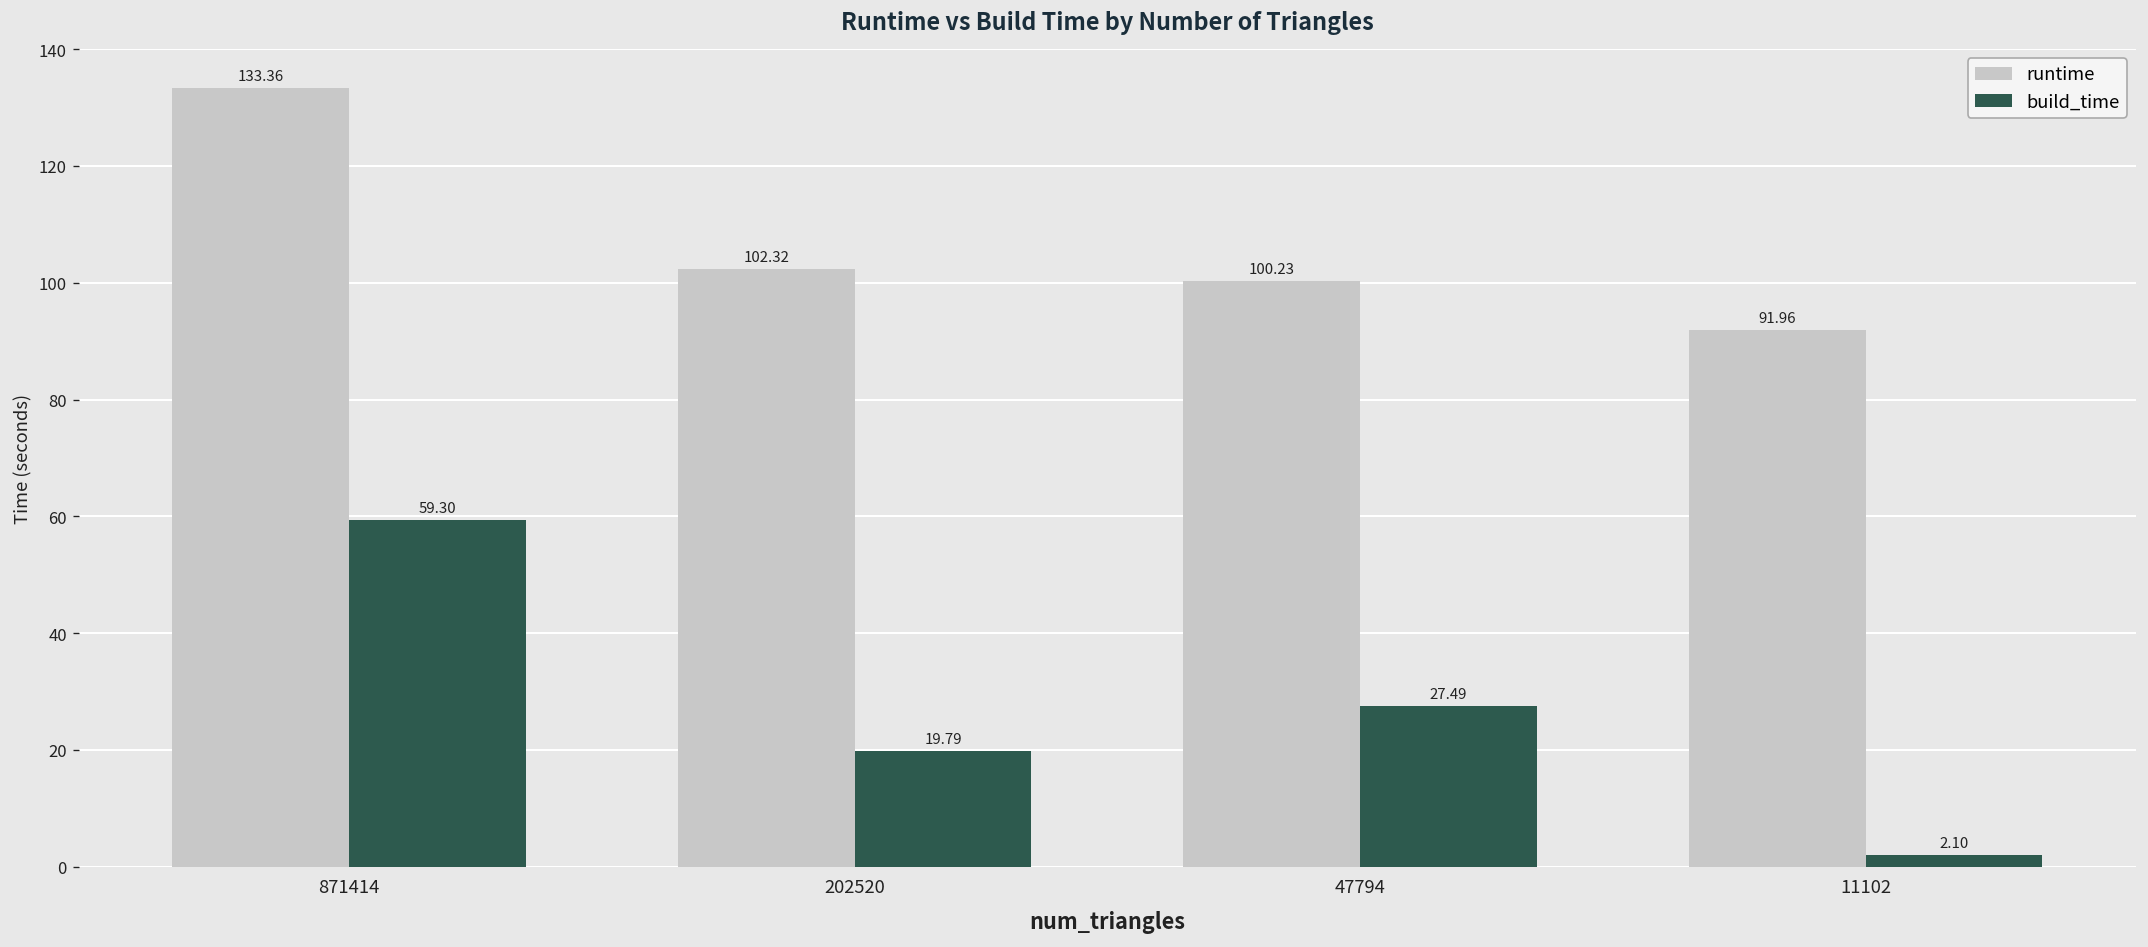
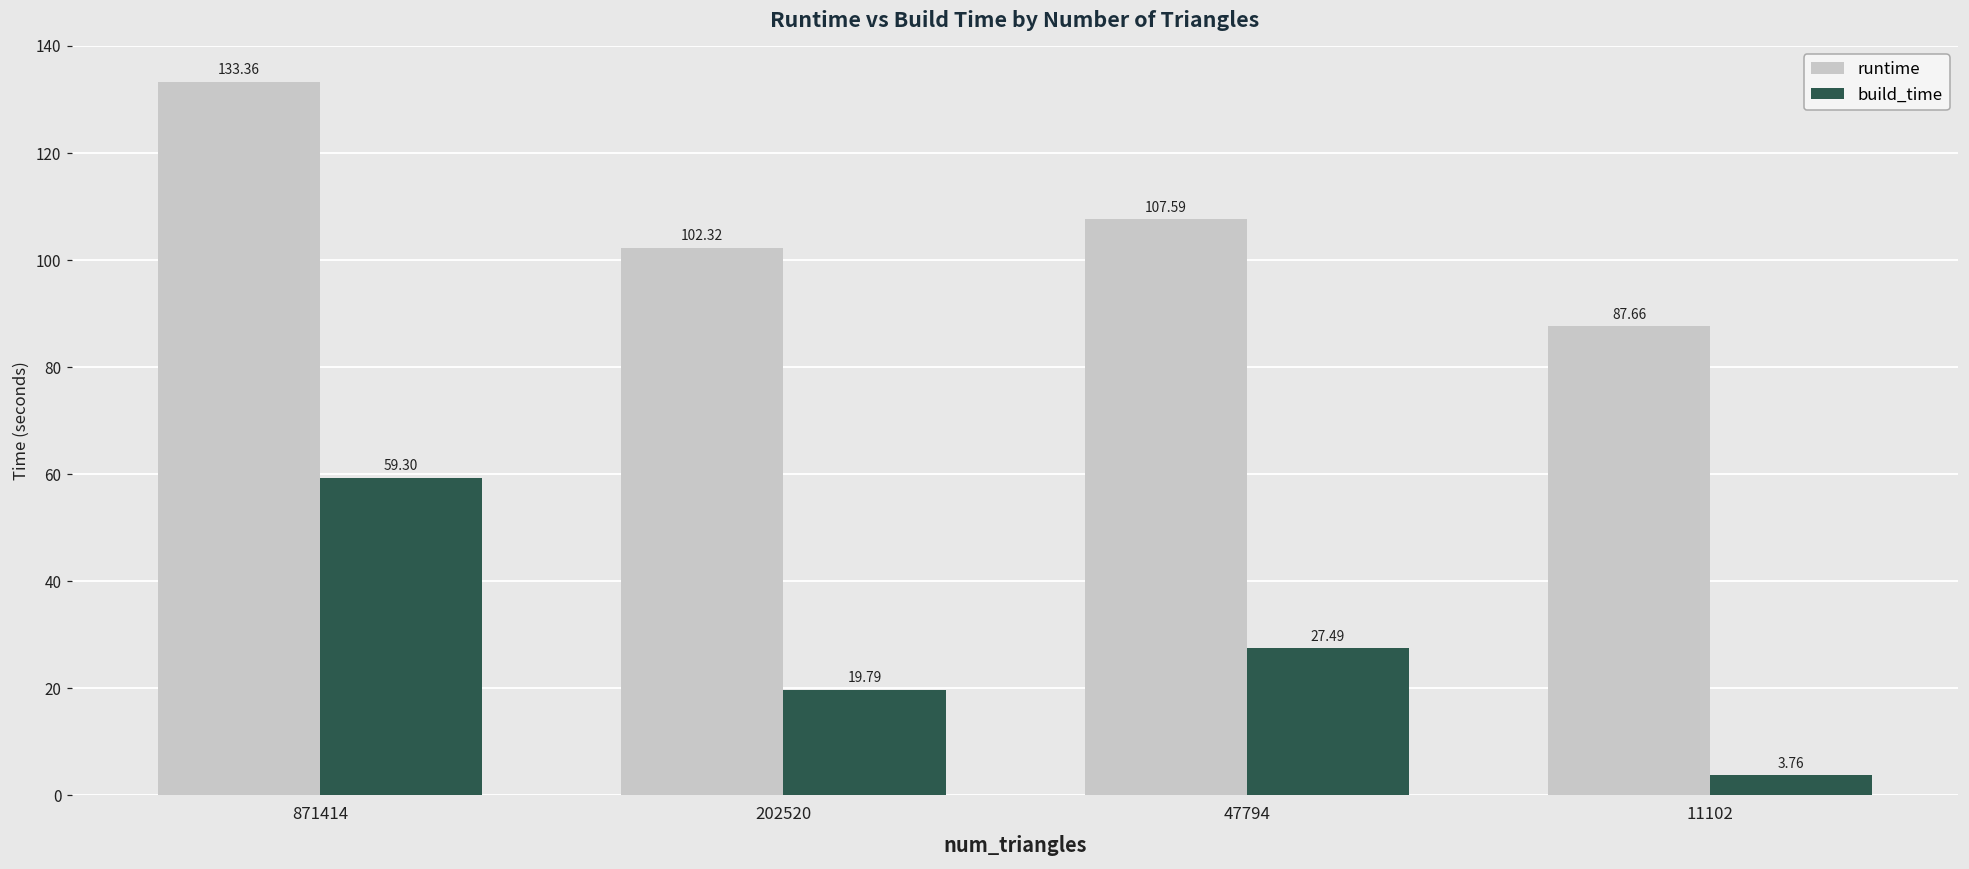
runtime, 47794: 100.23 -> 107.59
runtime, 11102: 91.96 -> 87.66
build_time, 11102: 2.10 -> 3.76
